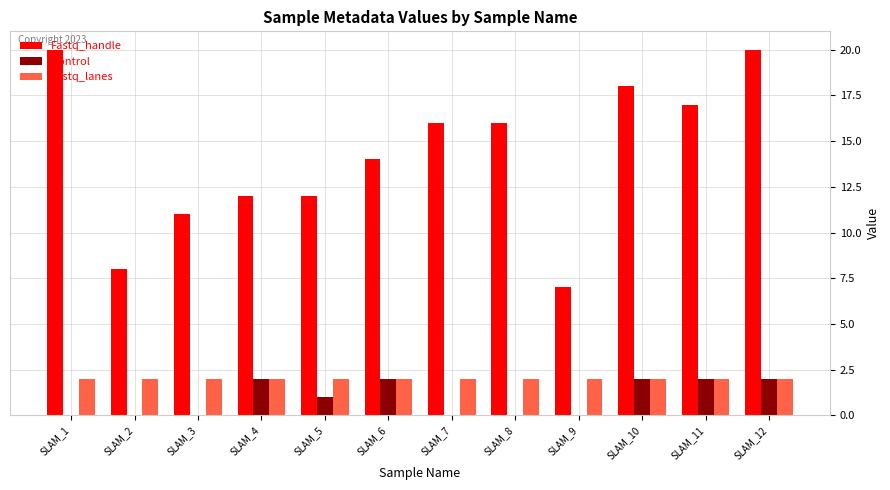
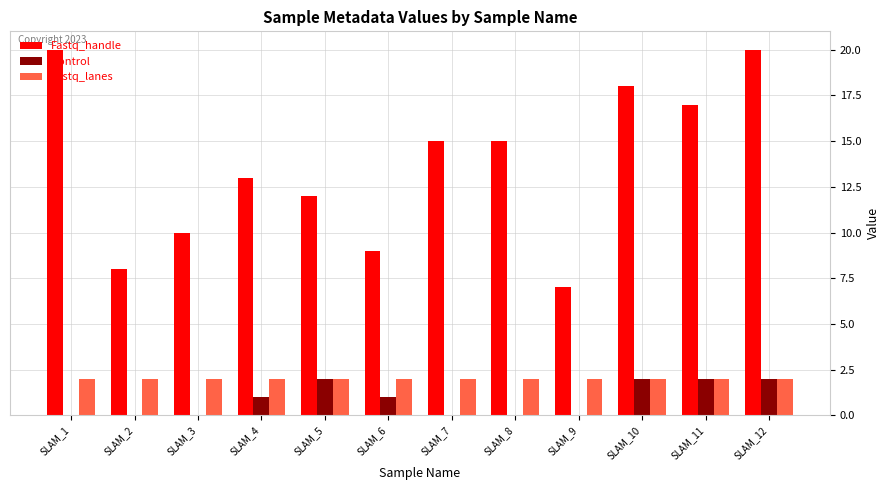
Fastq_handle, SLAM_3: 11 -> 10
Fastq_handle, SLAM_4: 12 -> 13
Control, SLAM_4: 2 -> 1
Control, SLAM_5: 1 -> 2
Fastq_handle, SLAM_6: 14 -> 9
Control, SLAM_6: 2 -> 1
Fastq_handle, SLAM_7: 16 -> 15
Fastq_handle, SLAM_8: 16 -> 15
